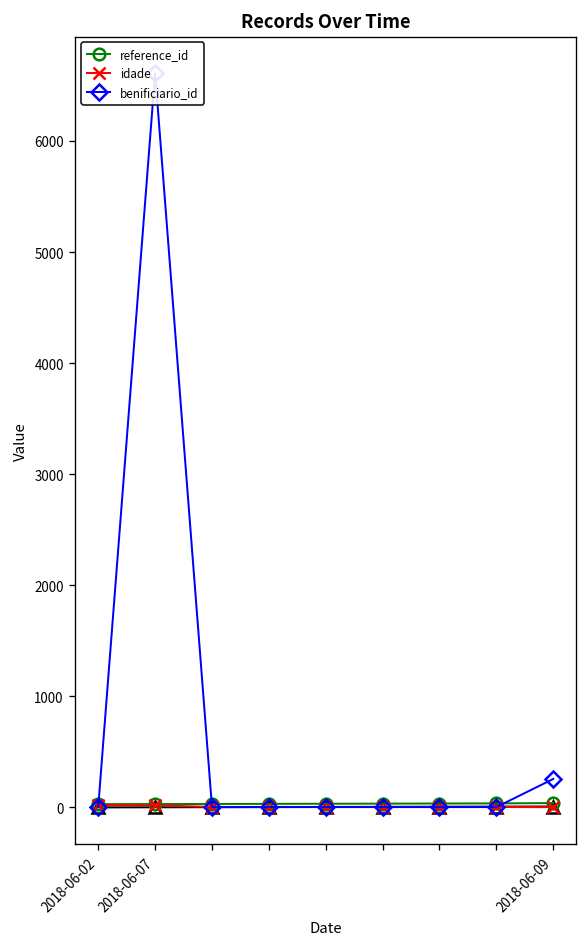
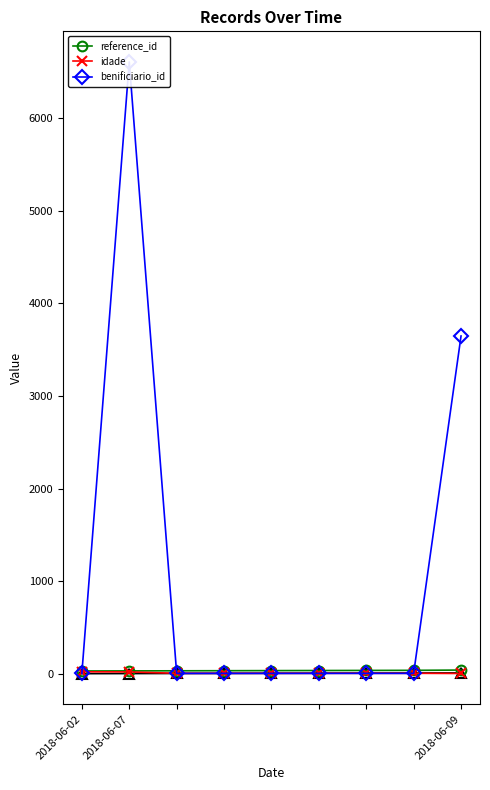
benificiario_id, 2018-06-09: 300 -> 3600
